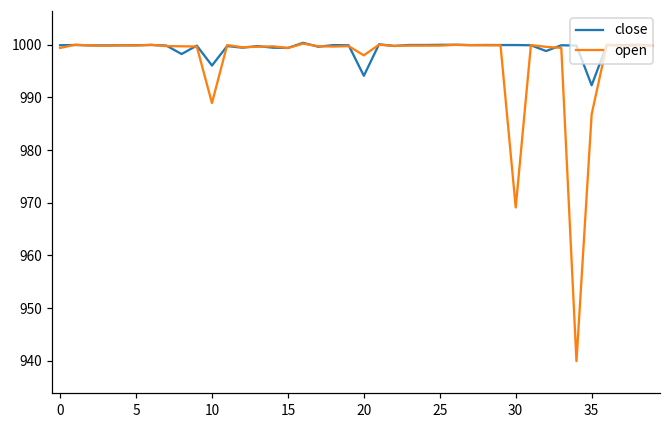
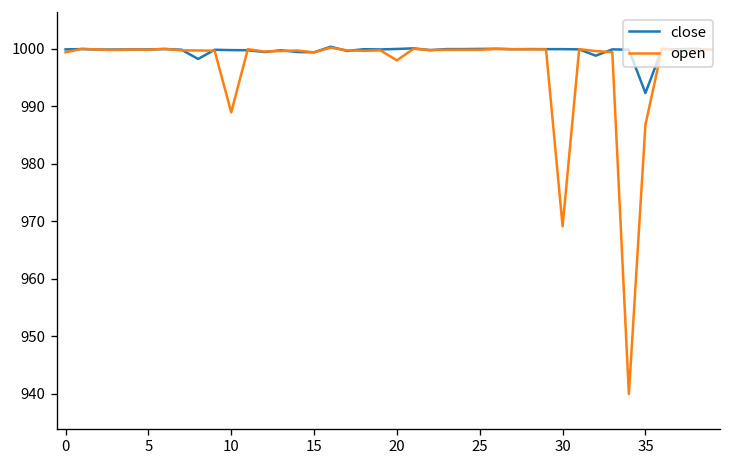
close, 10: 996 -> 1000
close, 20: 994 -> 1000
